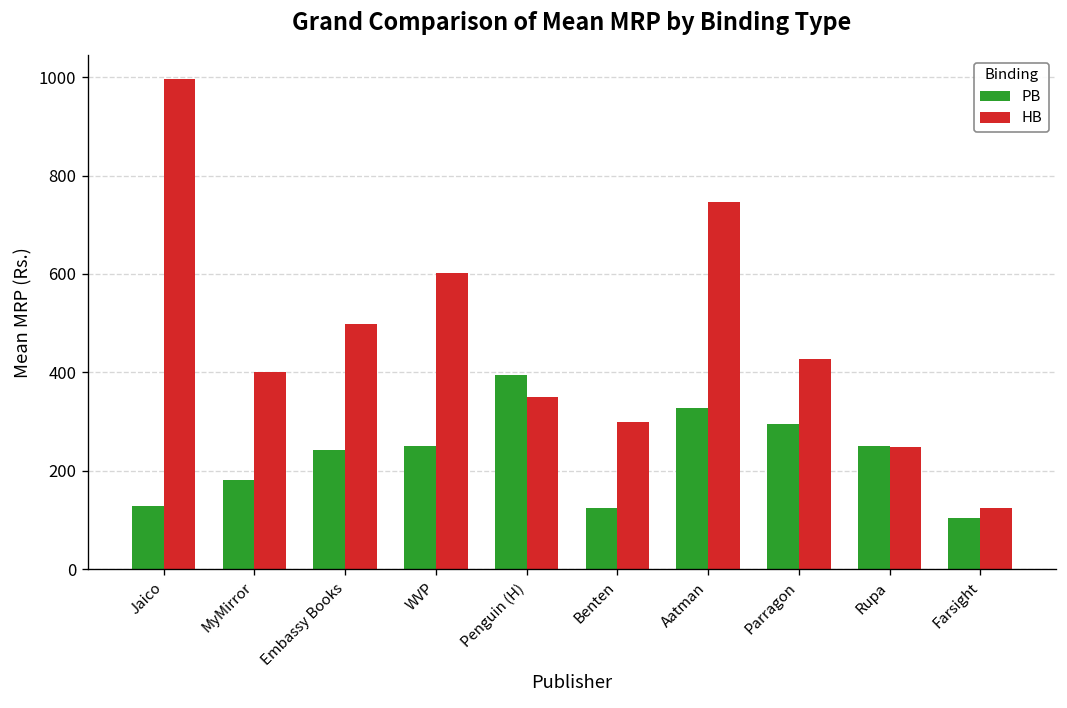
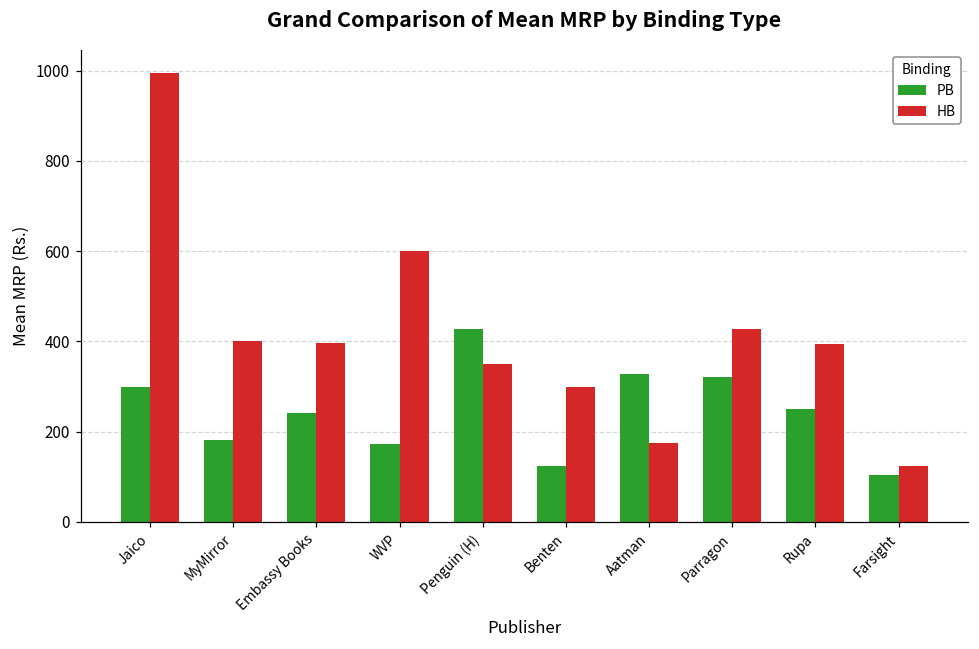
PB, Jaico: 130 -> 300
HB, Embassy Books: 500 -> 400
PB, WVP: 250 -> 170
PB, Penguin (H): 400 -> 430
HB, Aatman: 750 -> 180
PB, Parragon: 300 -> 320
HB, Rupa: 250 -> 400
